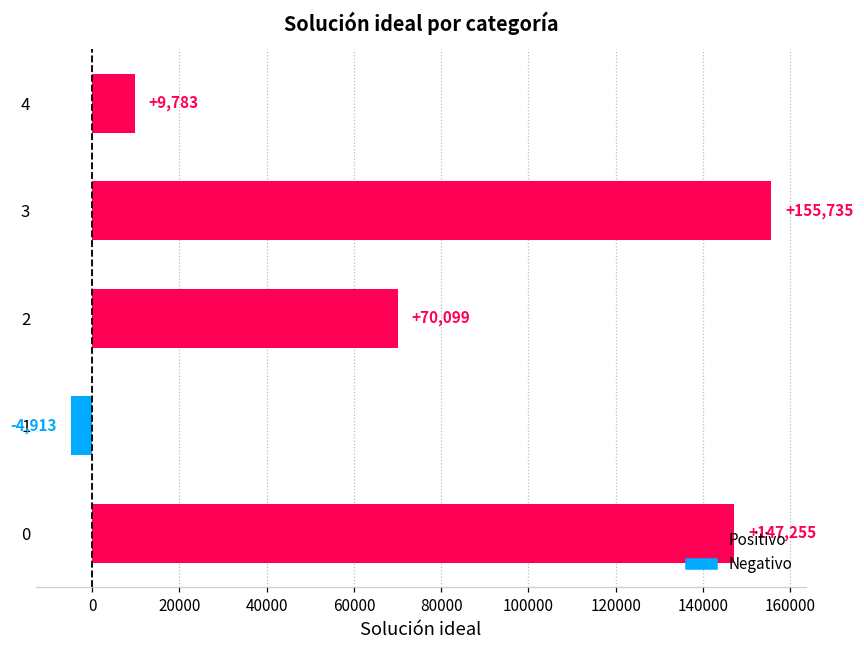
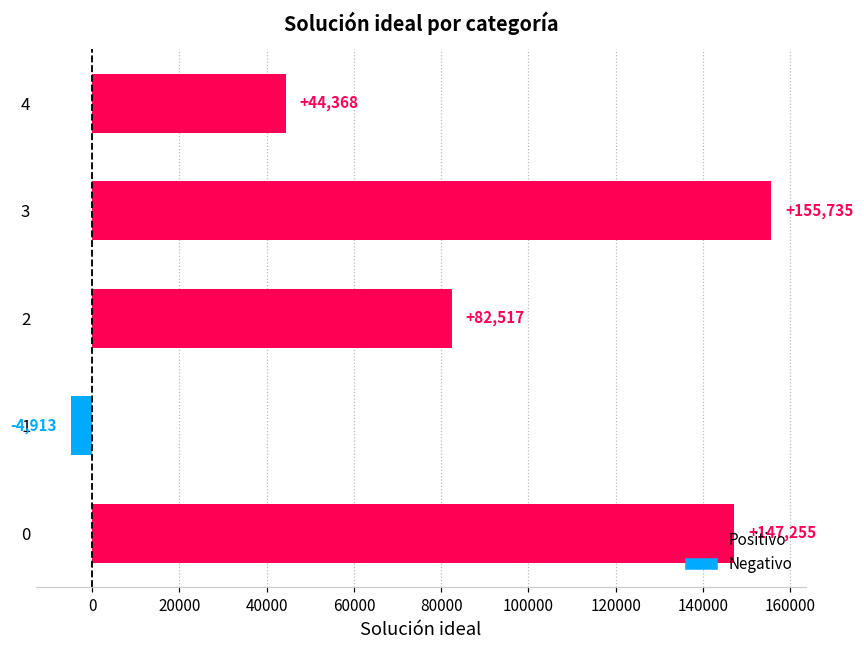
4: +9,783 -> +44,368
2: +70,099 -> +82,517
